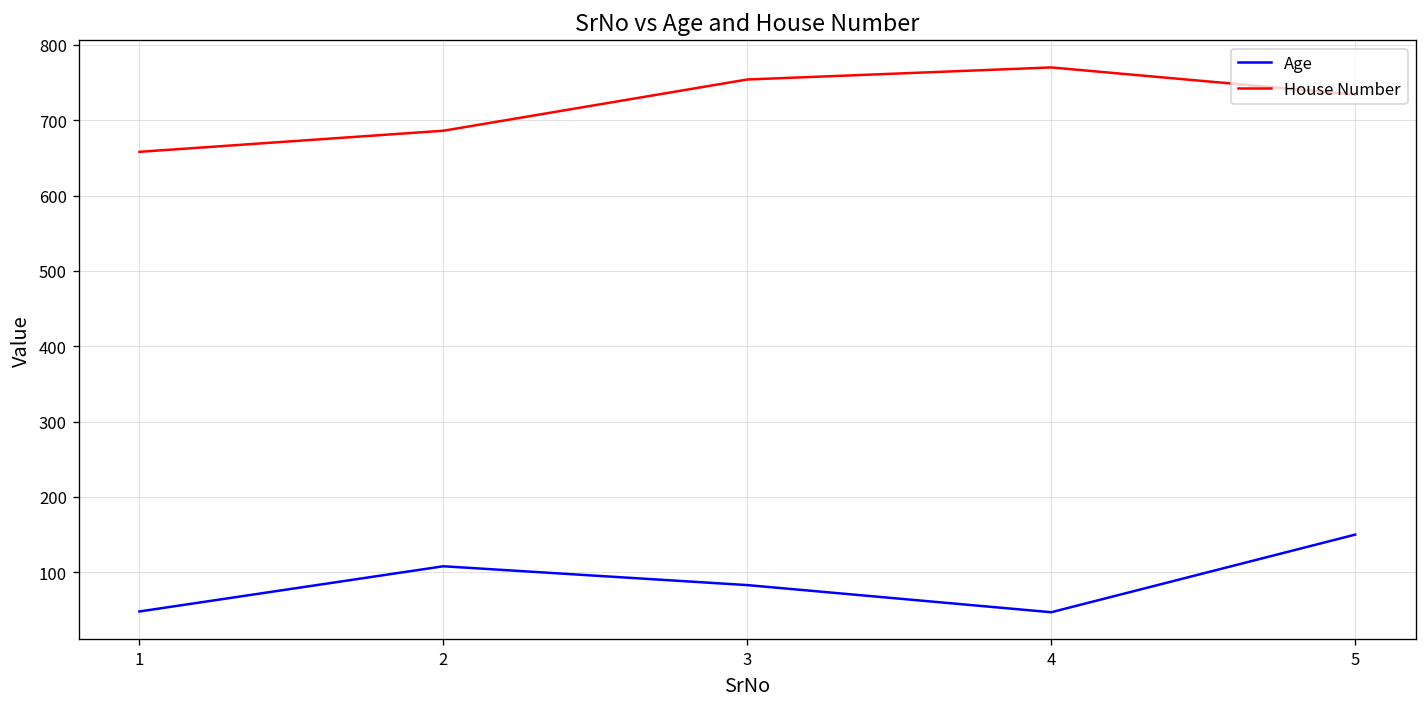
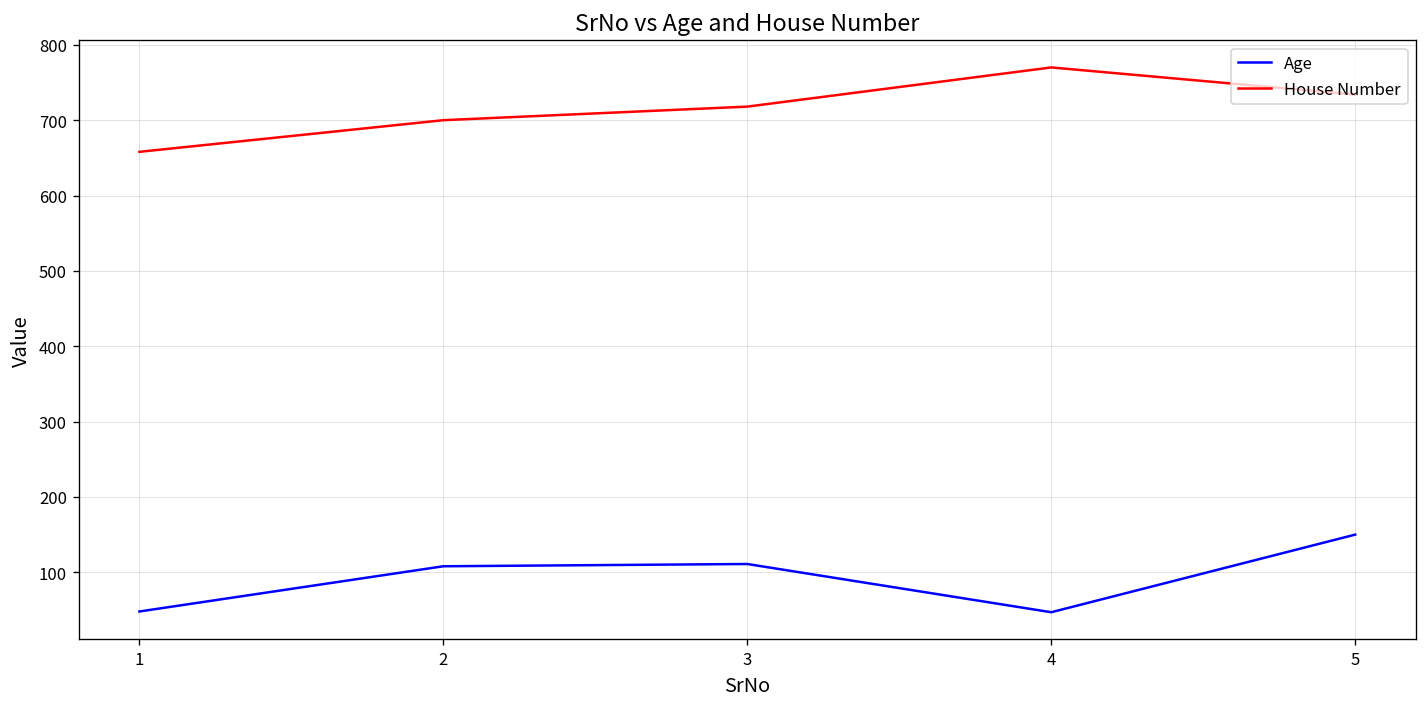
House Number, 2: 690 -> 700
Age, 3: 80 -> 110
House Number, 3: 750 -> 720
